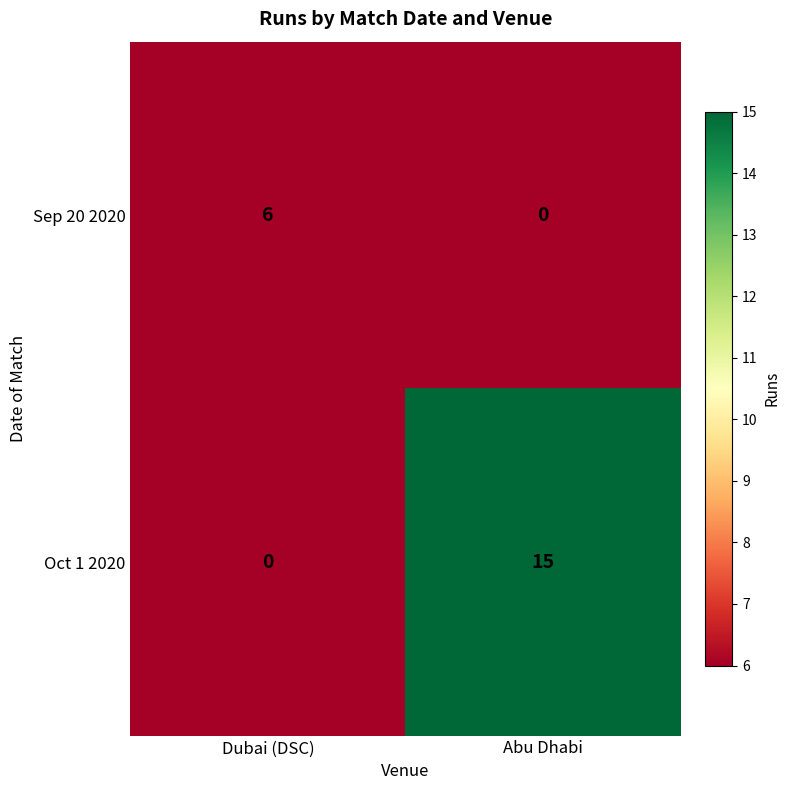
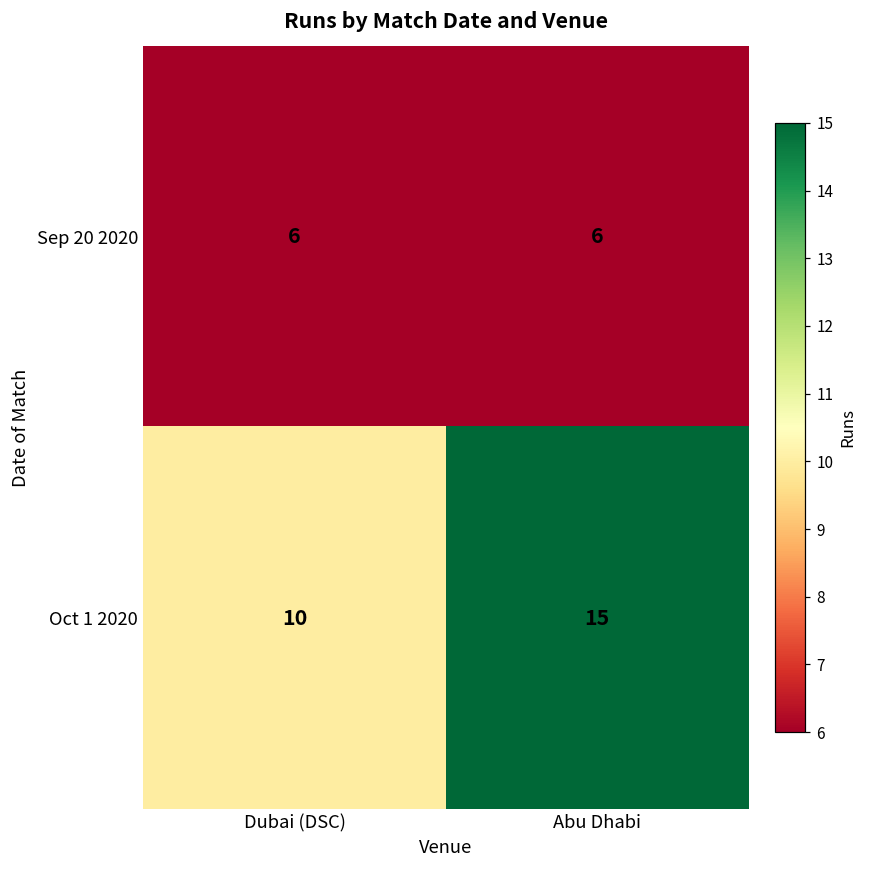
Sep 20 2020, Abu Dhabi: 0 -> 6
Oct 1 2020, Dubai (DSC): 0 -> 10
